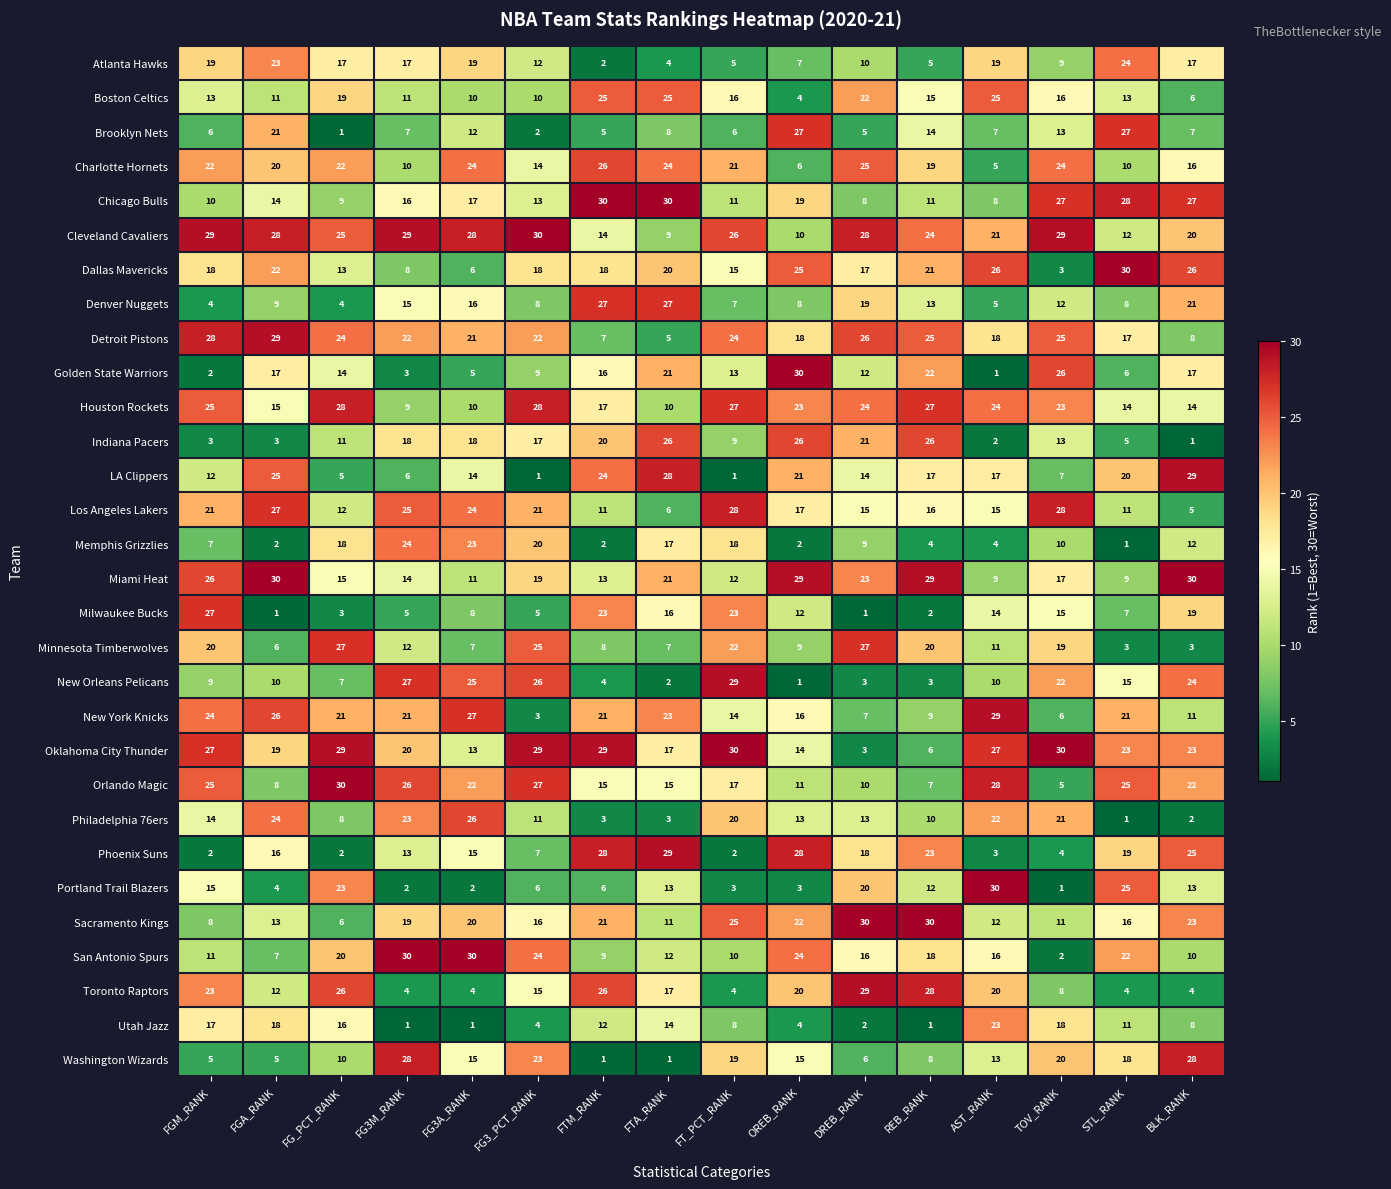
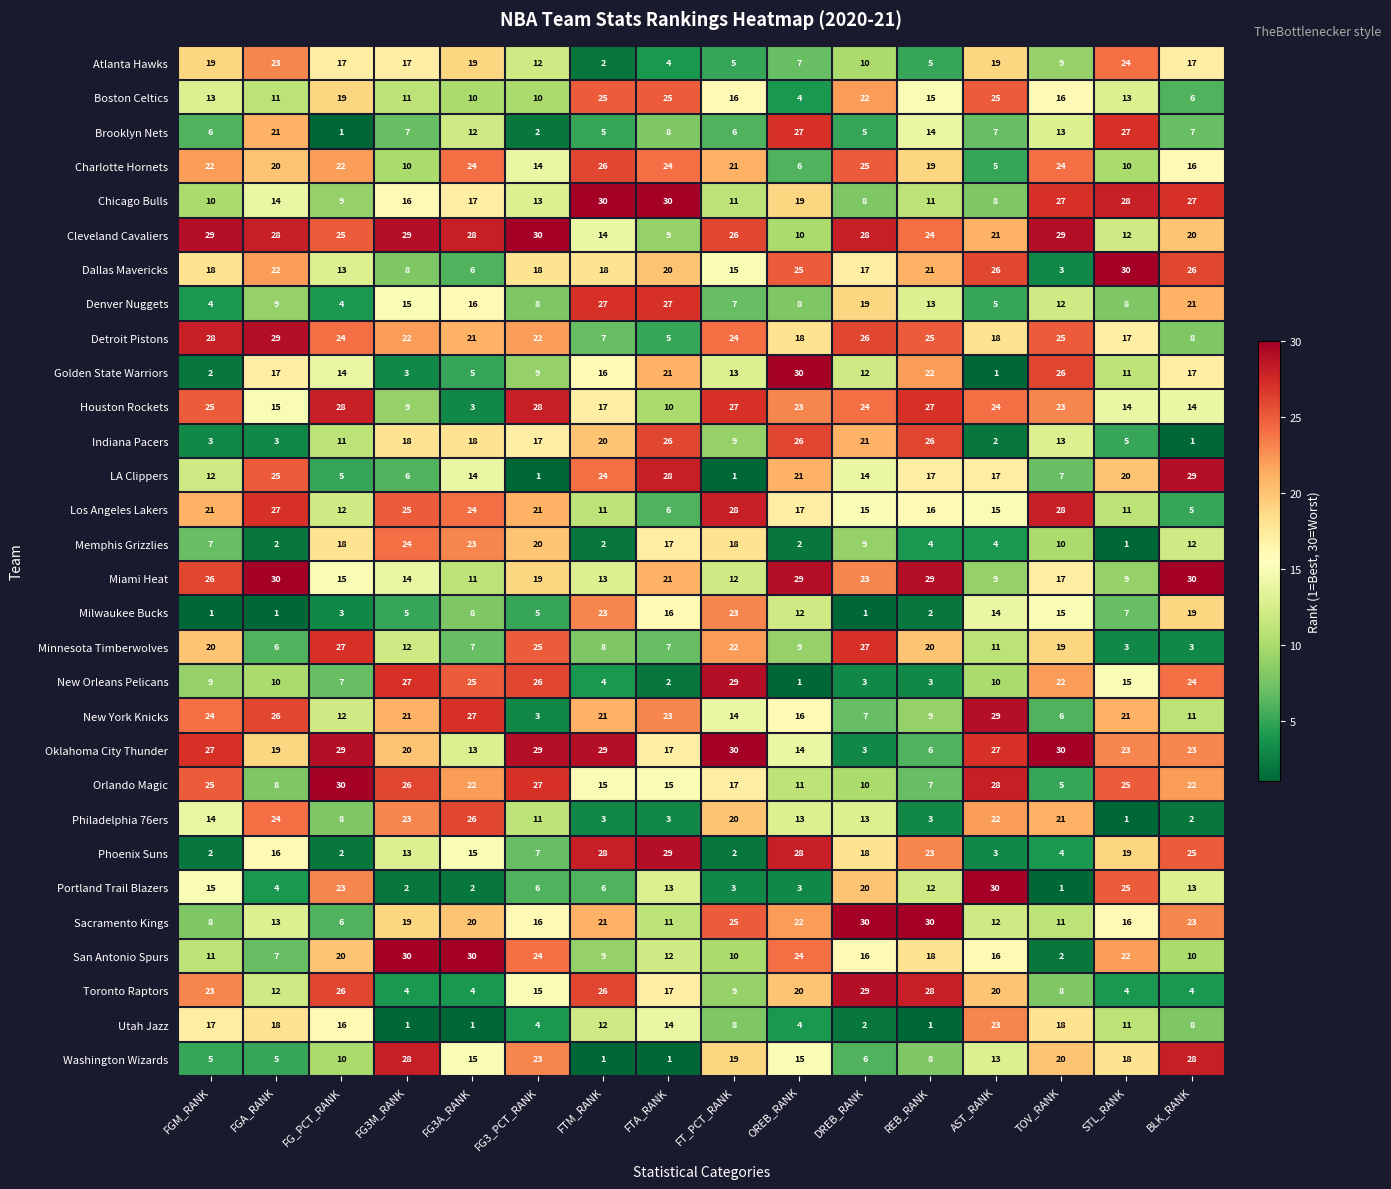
Golden State Warriors, STL_RANK: 6 -> 11
Houston Rockets, FG3A_RANK: 10 -> 3
Milwaukee Bucks, FGM_RANK: 27 -> 1
New York Knicks, FG_PCT_RANK: 21 -> 12
Philadelphia 76ers, REB_RANK: 10 -> 3
Toronto Raptors, FT_PCT_RANK: 4 -> 9
